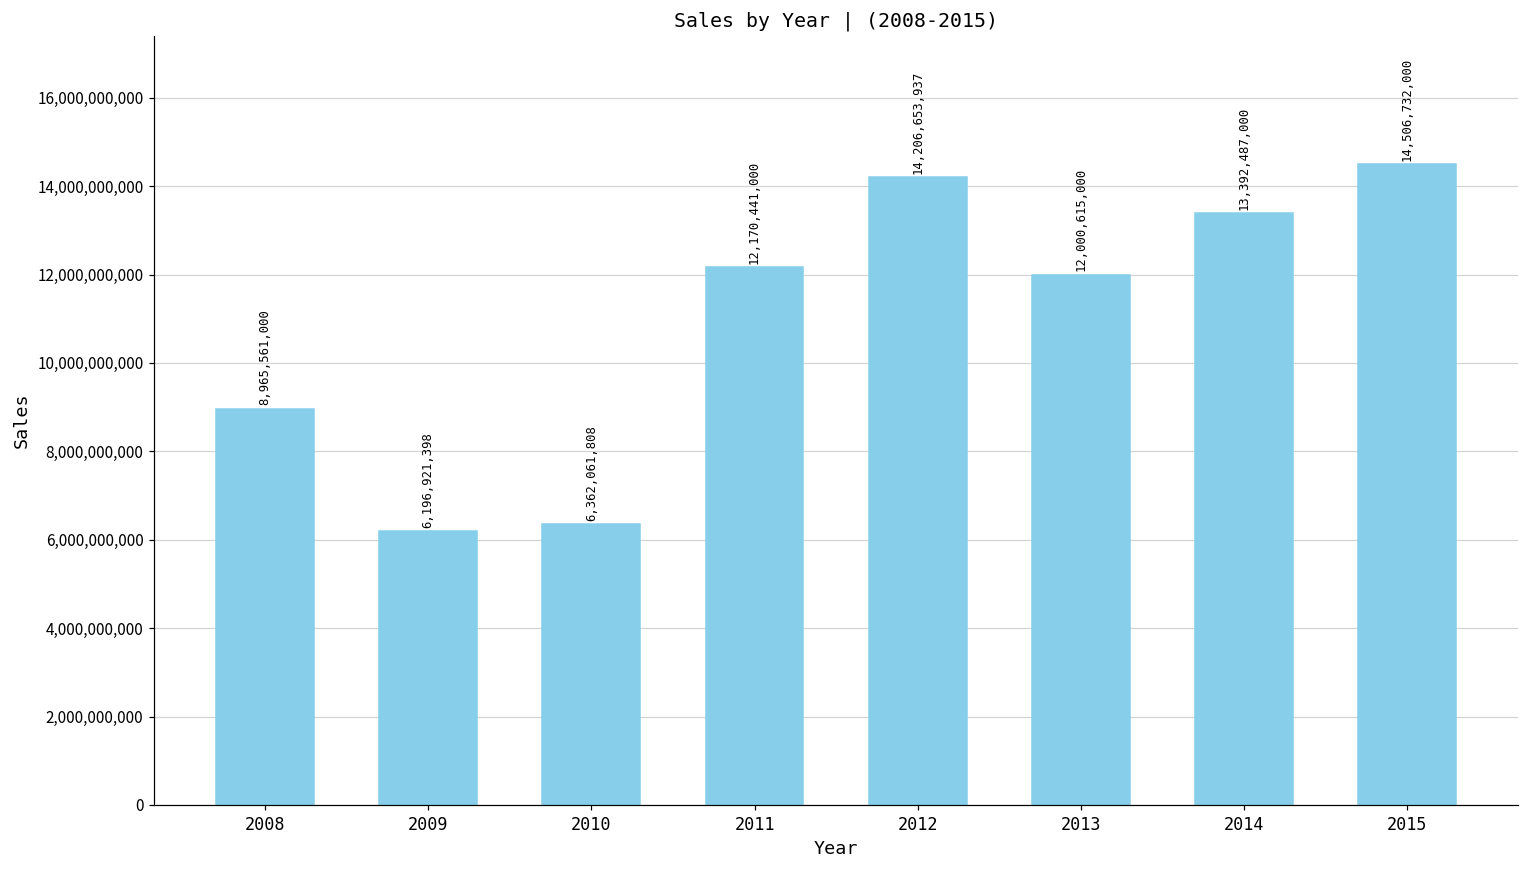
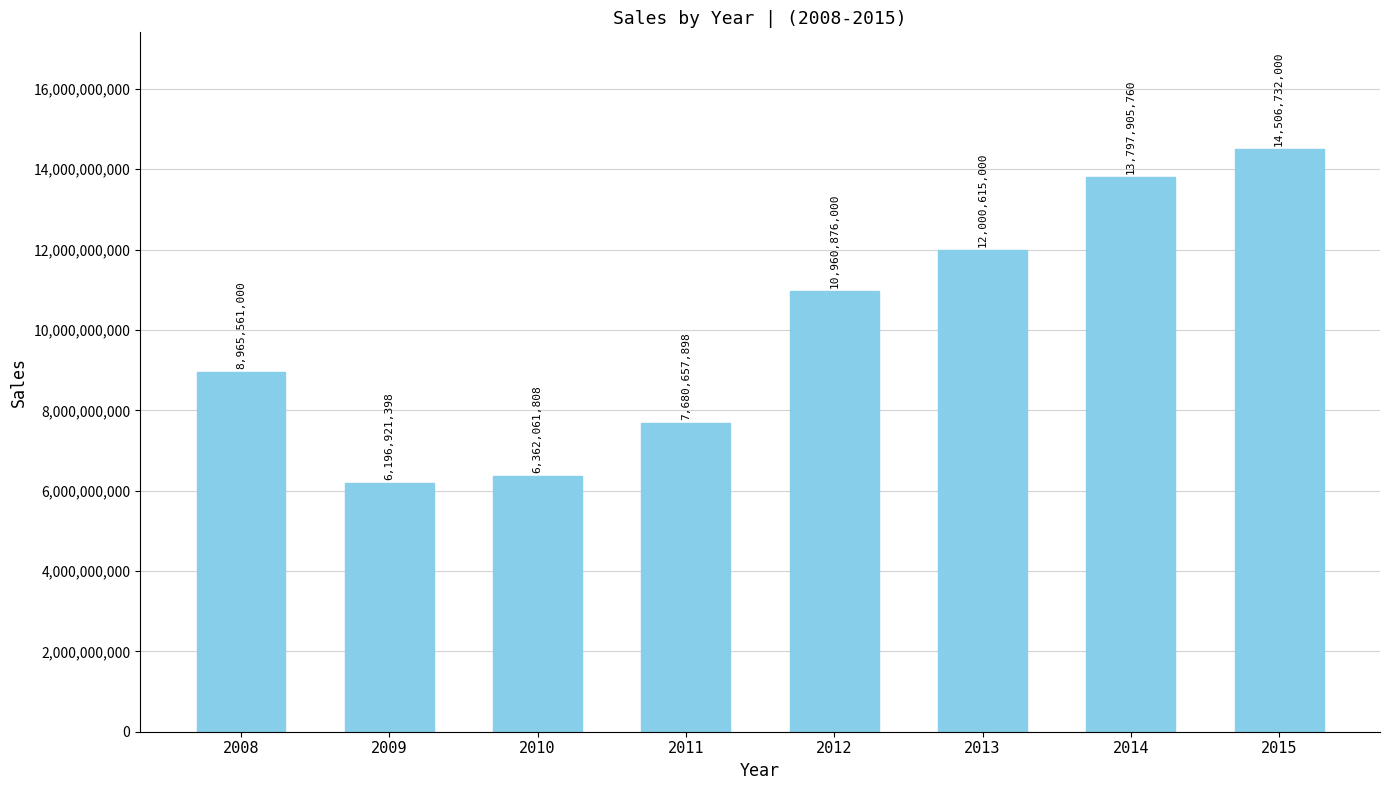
2011: 12,170,441,000 -> 7,680,657,898
2012: 14,206,653,937 -> 10,960,876,000
2014: 13,392,487,000 -> 13,797,905,760
